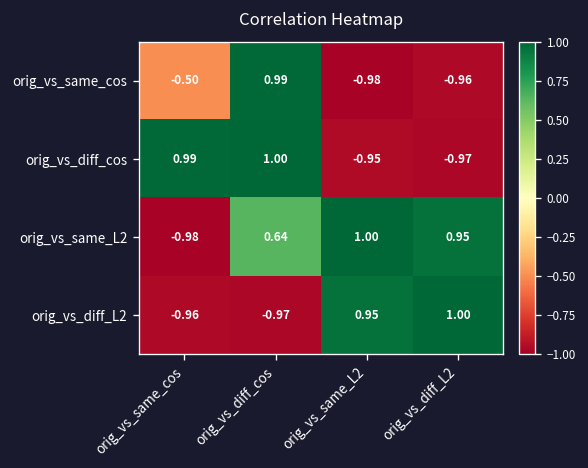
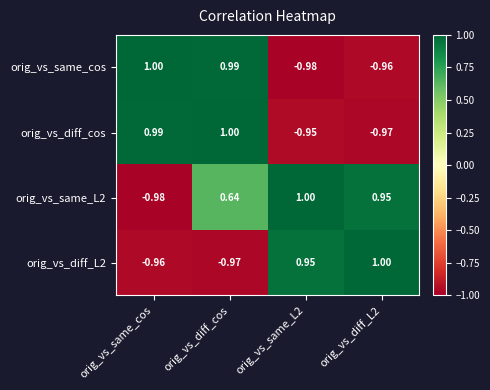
orig_vs_same_cos, orig_vs_same_cos: -0.50 -> 1.00
